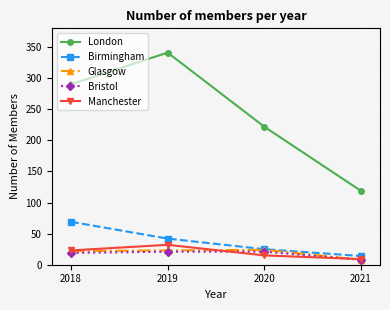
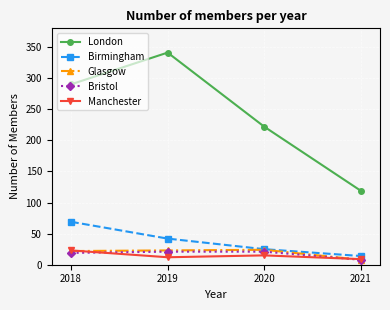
Manchester, 2019: 30 -> 10
